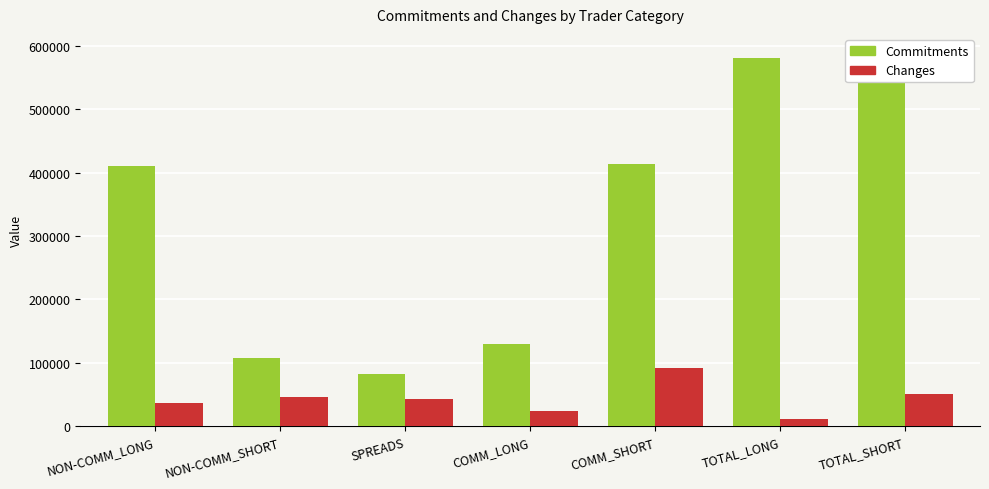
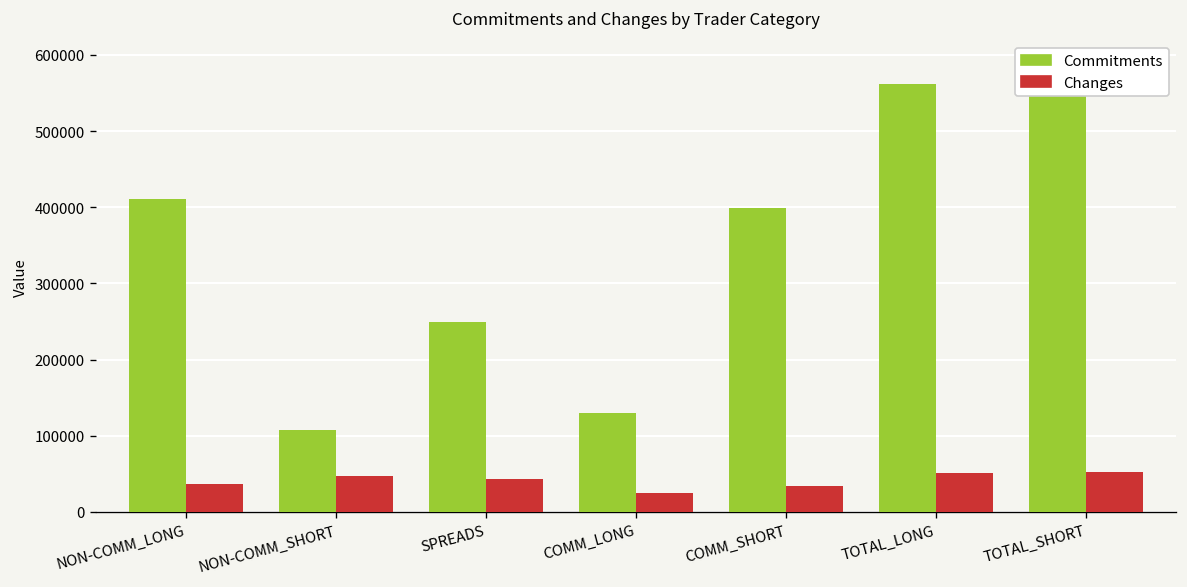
Commitments, SPREADS: 80000 -> 250000
Commitments, COMM_SHORT: 410000 -> 400000
Changes, COMM_SHORT: 90000 -> 30000
Commitments, TOTAL_LONG: 580000 -> 560000
Changes, TOTAL_LONG: 10000 -> 50000
